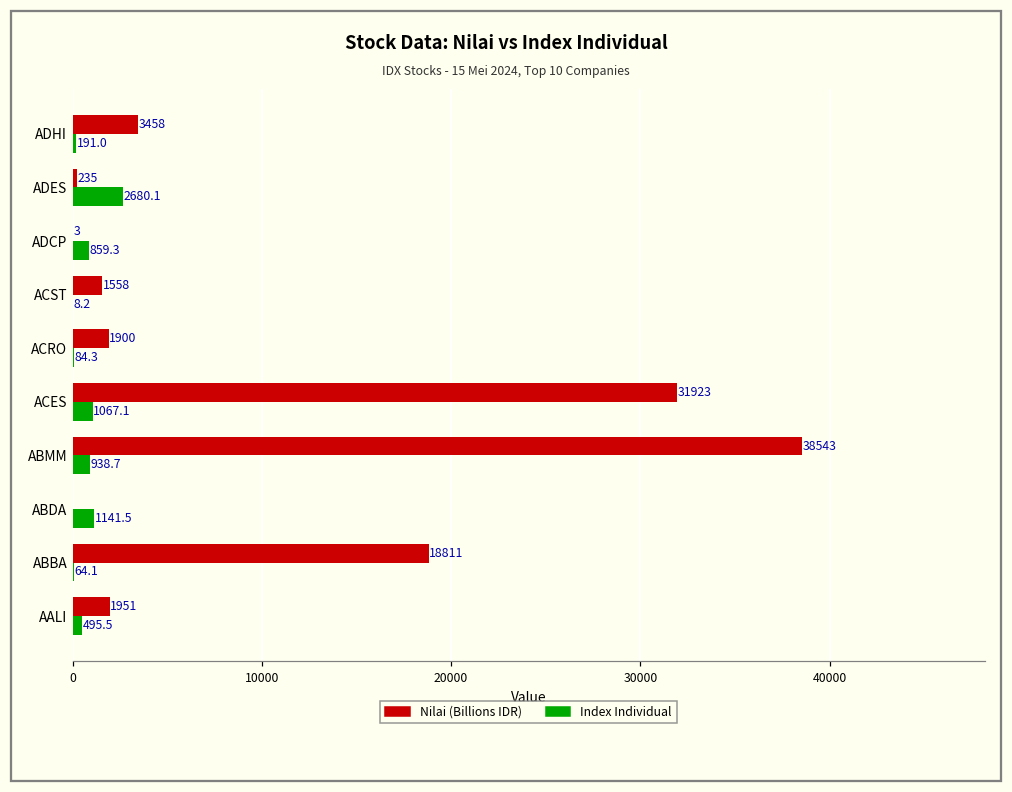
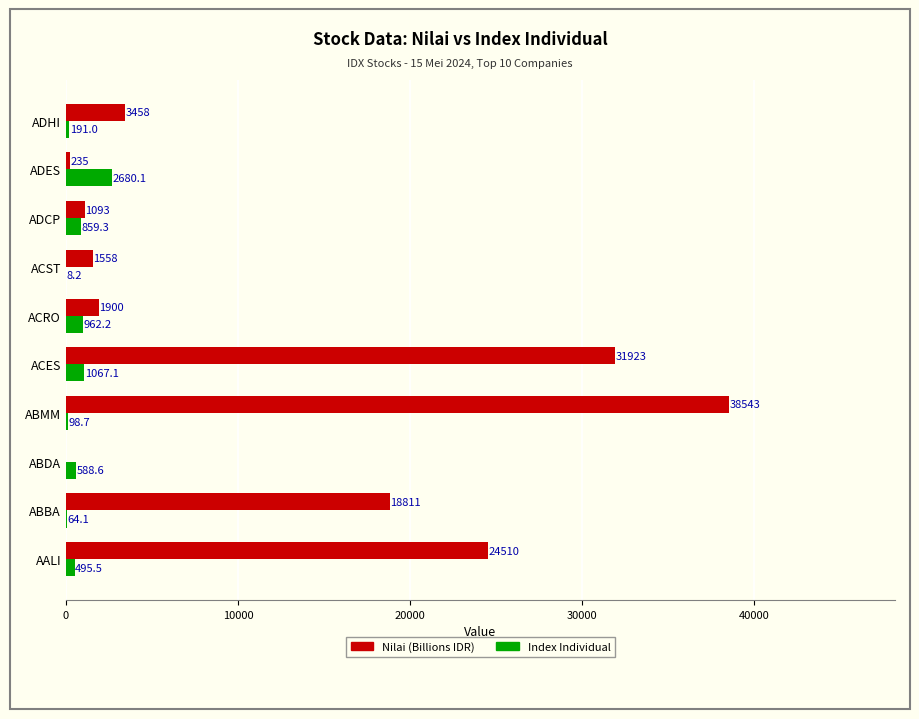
Nilai (Billions IDR), ADCP: 3 -> 1093
Index Individual, ACRO: 84.3 -> 962.2
Index Individual, ABMM: 938.7 -> 98.7
Index Individual, ABDA: 1141.5 -> 588.6
Nilai (Billions IDR), AALI: 1951 -> 24510
